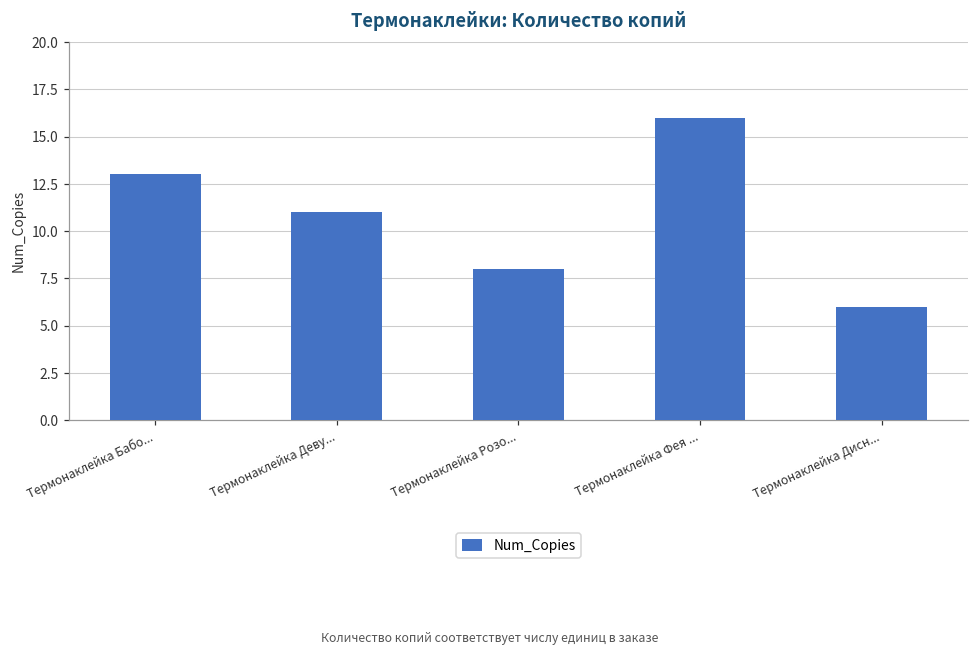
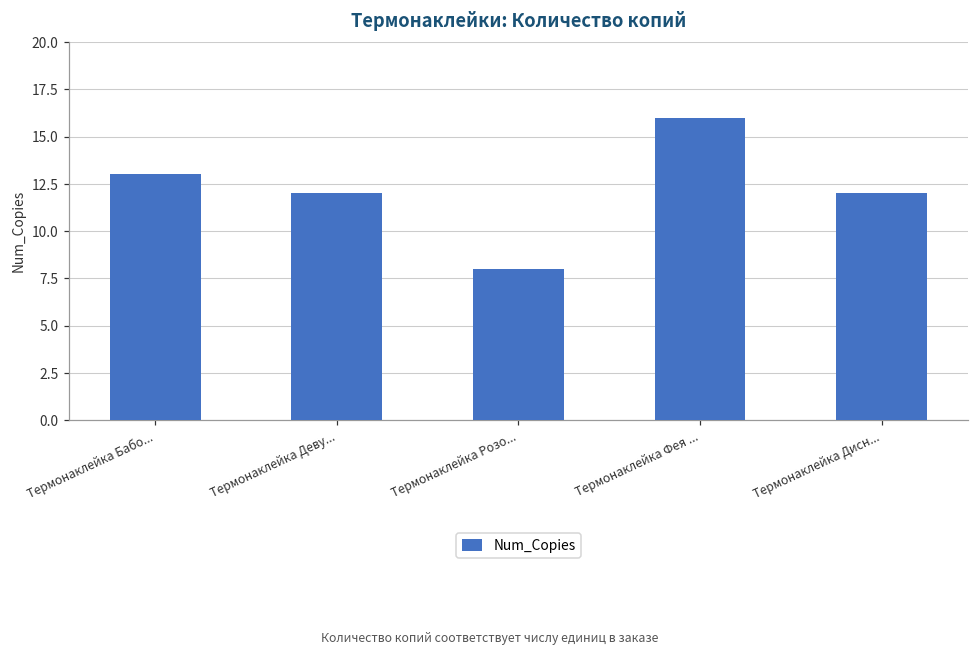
Термонаклейка Деву...: 11 -> 12
Термонаклейка Дисн...: 6 -> 12
